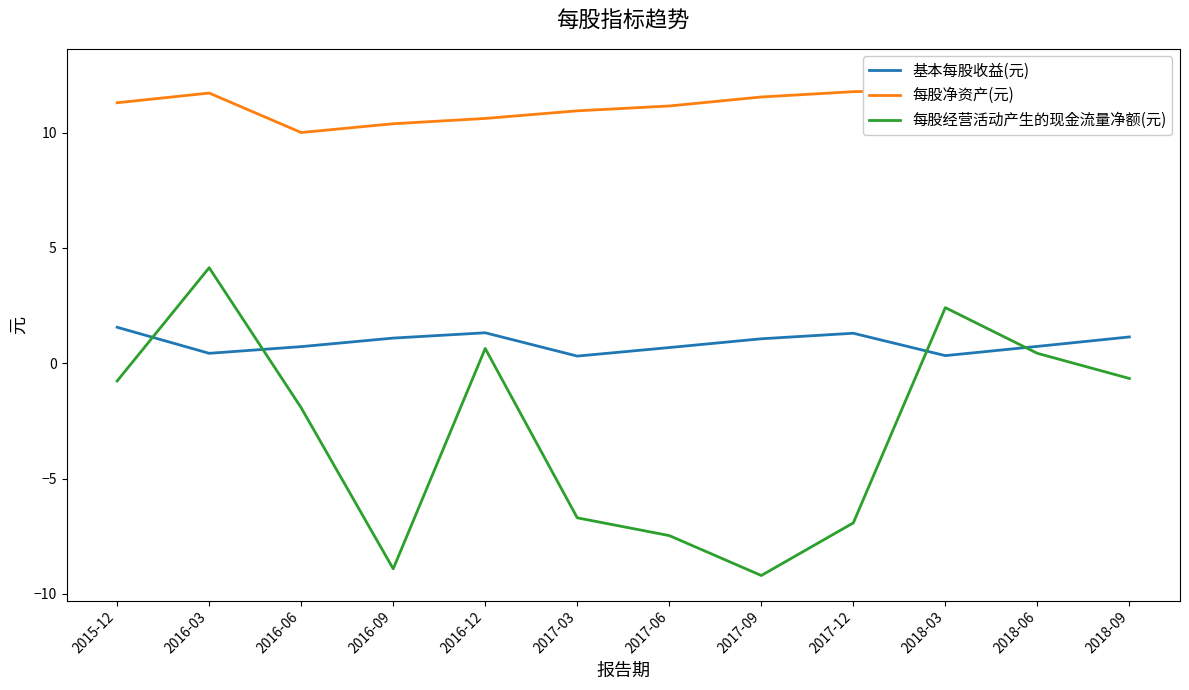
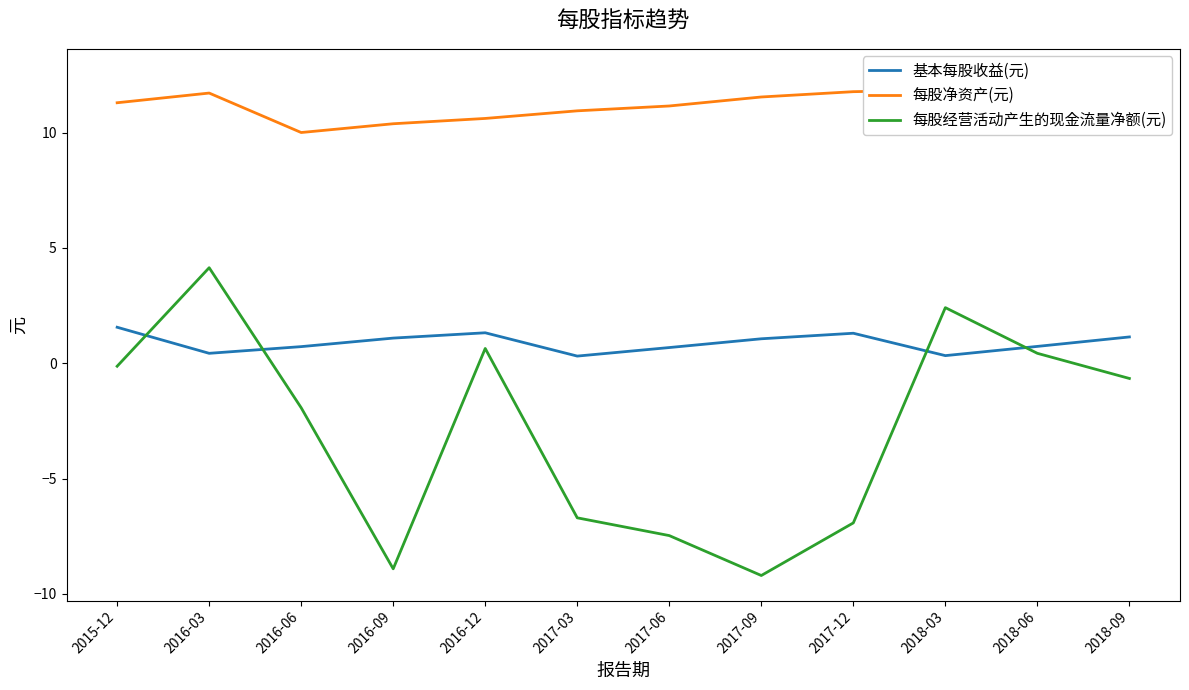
每股经营活动产生的现金流量净额(元), 2015-12: -0.8 -> -0.1
